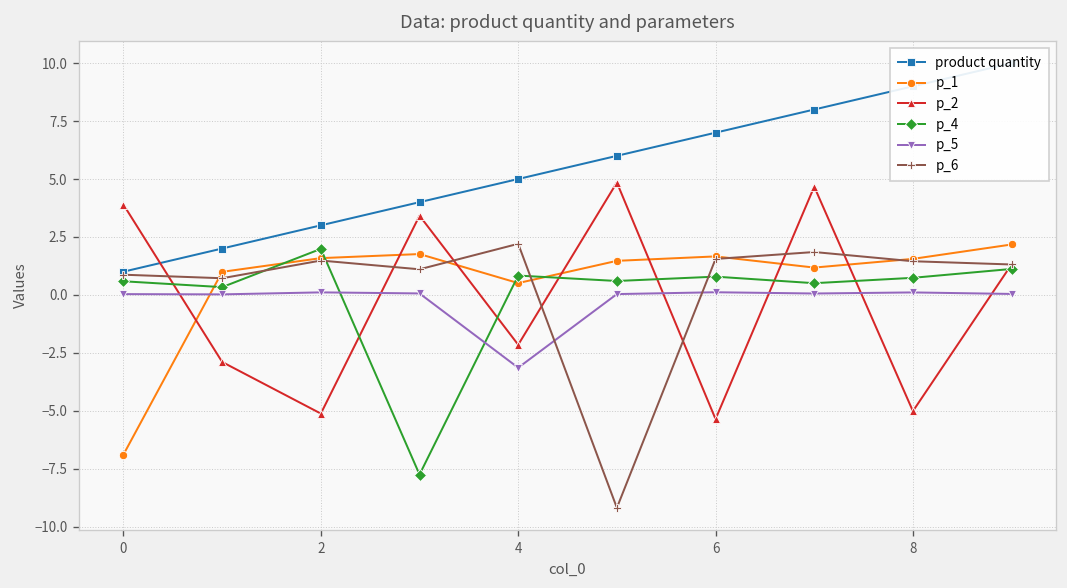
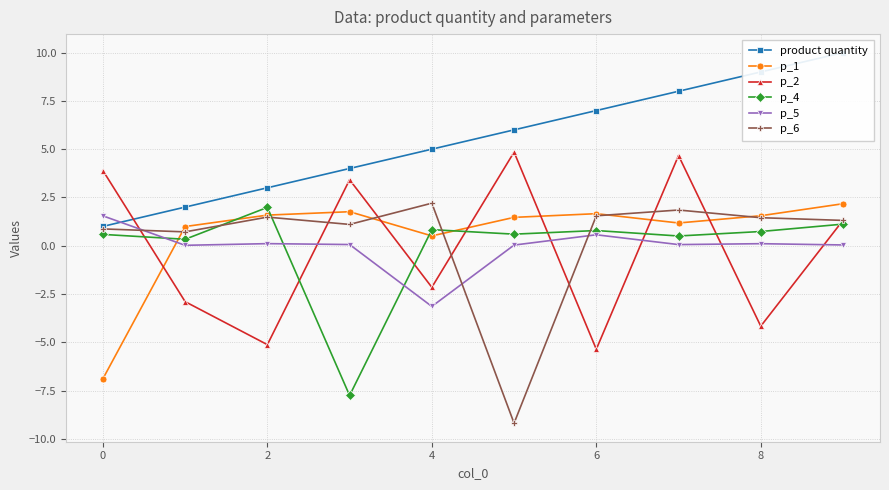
p_5, 0: 0.0 -> 1.5
p_5, 6: 0.1 -> 0.6
p_2, 8: -5.0 -> -4.2
